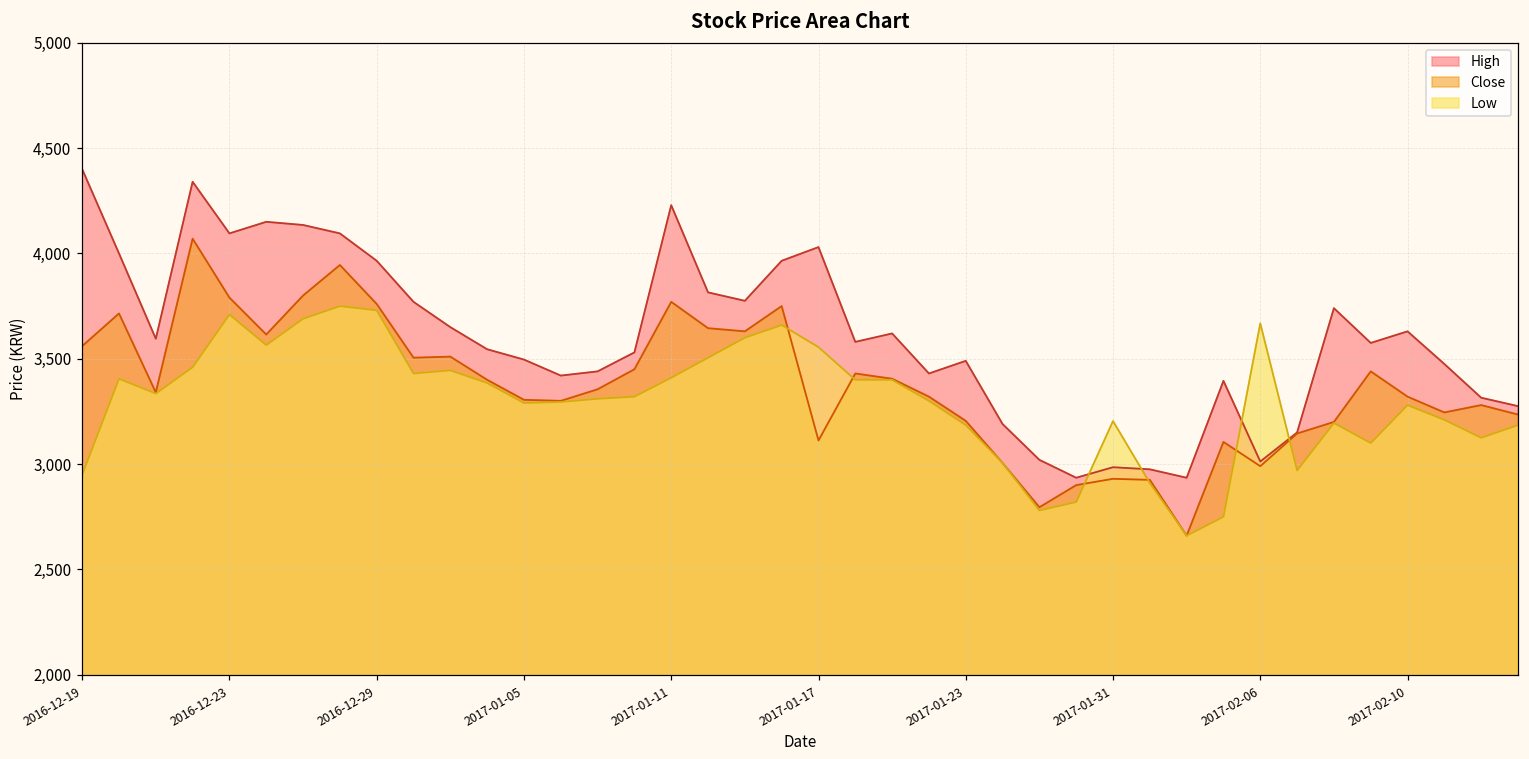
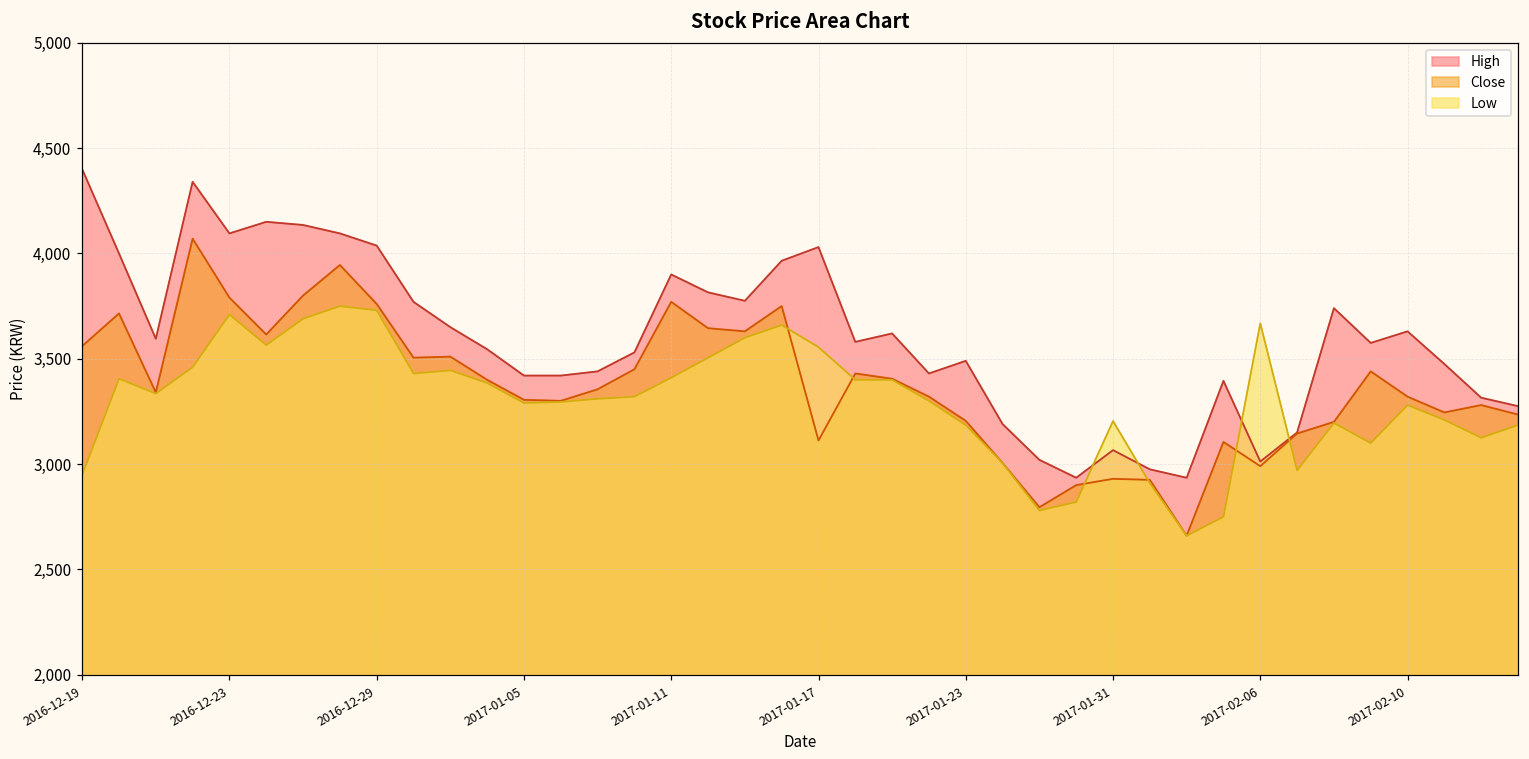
High, 2016-12-29: 3,970 -> 4,040
High, 2017-01-05: 3,500 -> 3,420
High, 2017-01-11: 4,230 -> 3,900
High, 2017-01-31: 2,990 -> 3,070
